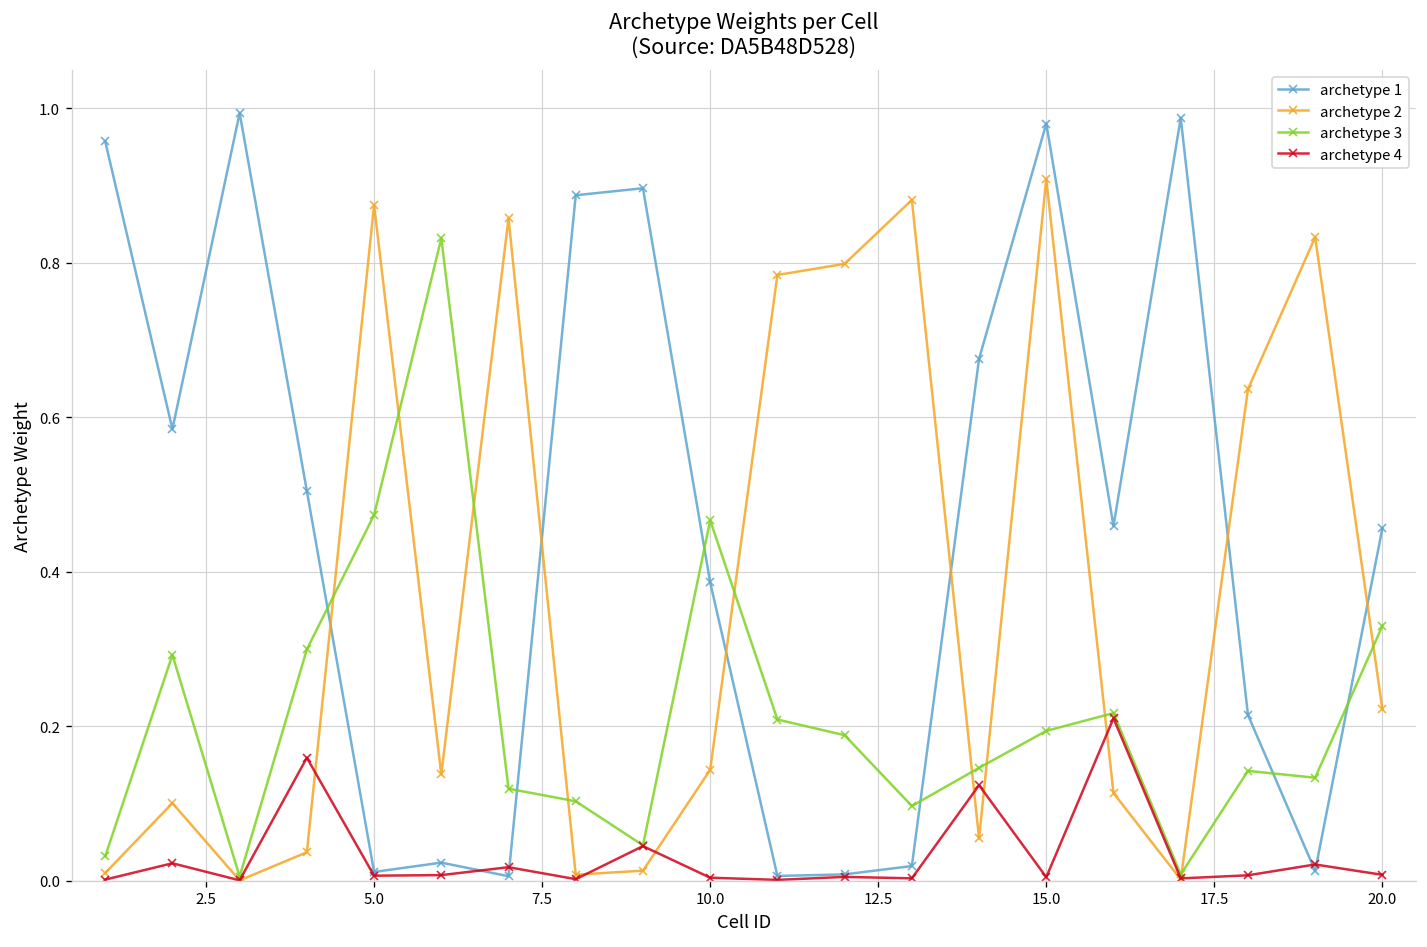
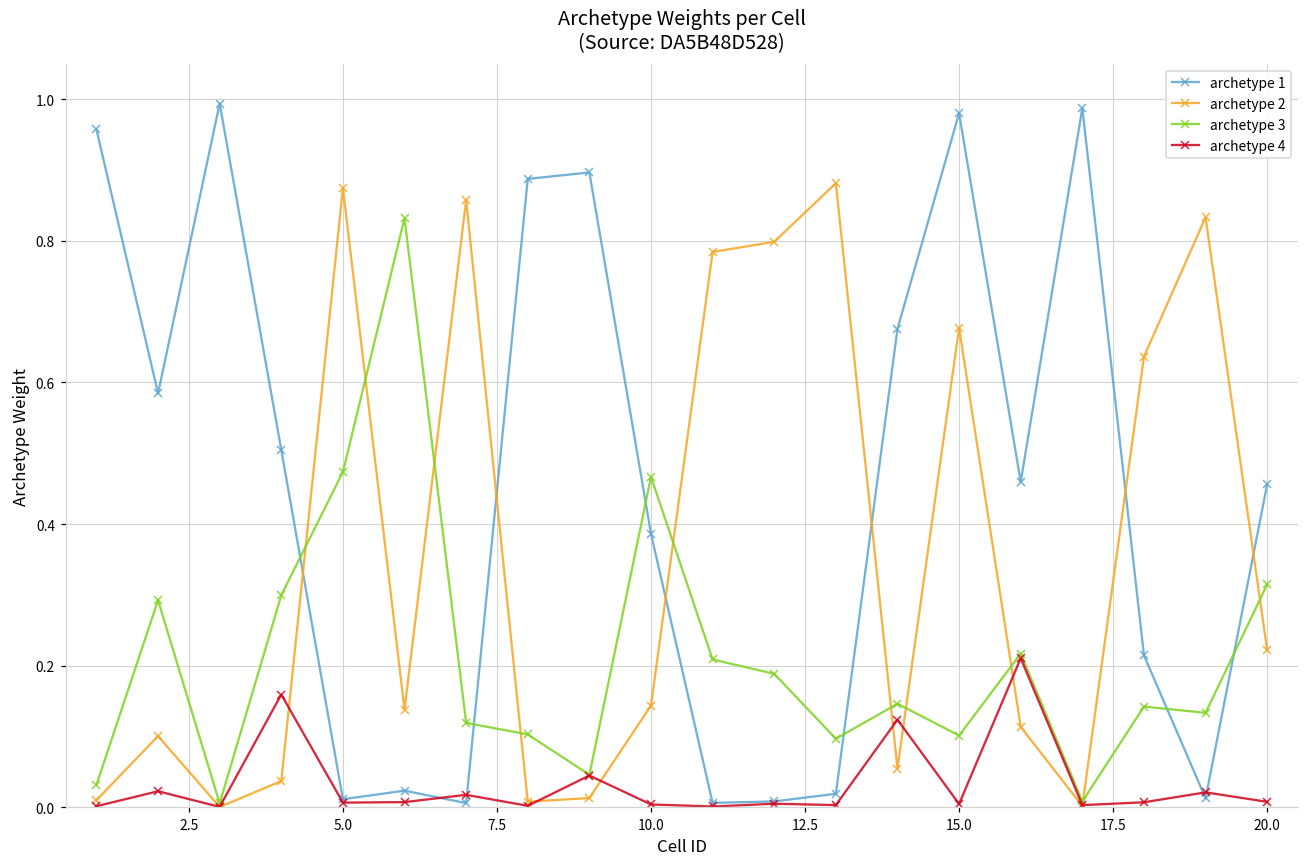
archetype 2, 15.0: 0.91 -> 0.68
archetype 3, 15.0: 0.19 -> 0.10
archetype 3, 20.0: 0.33 -> 0.31
